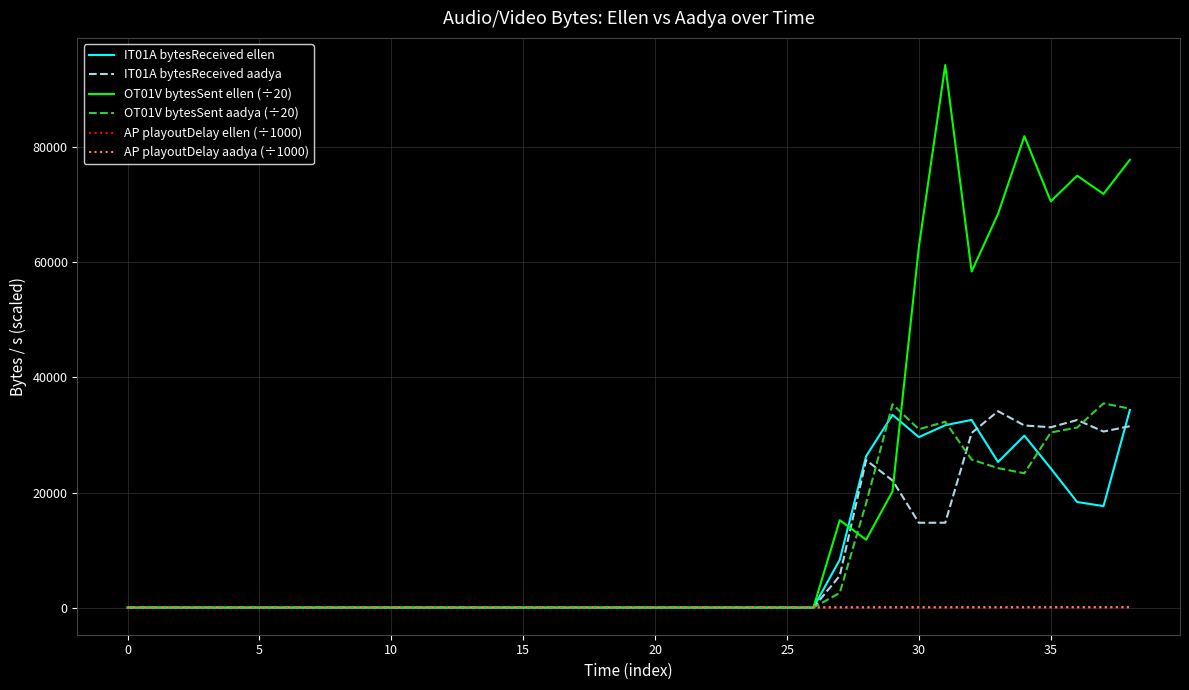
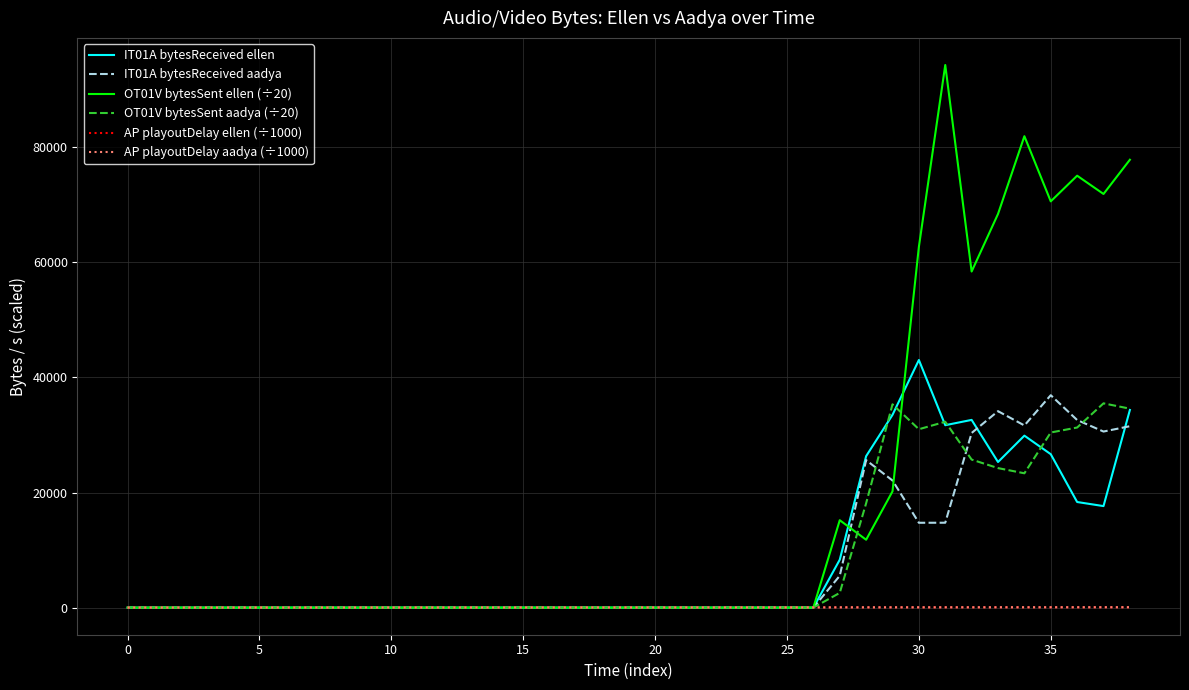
IT01A bytesReceived ellen, 30: 30000 -> 43000
IT01A bytesReceived ellen, 35: 24000 -> 27000
IT01A bytesReceived aadya, 35: 31000 -> 37000
